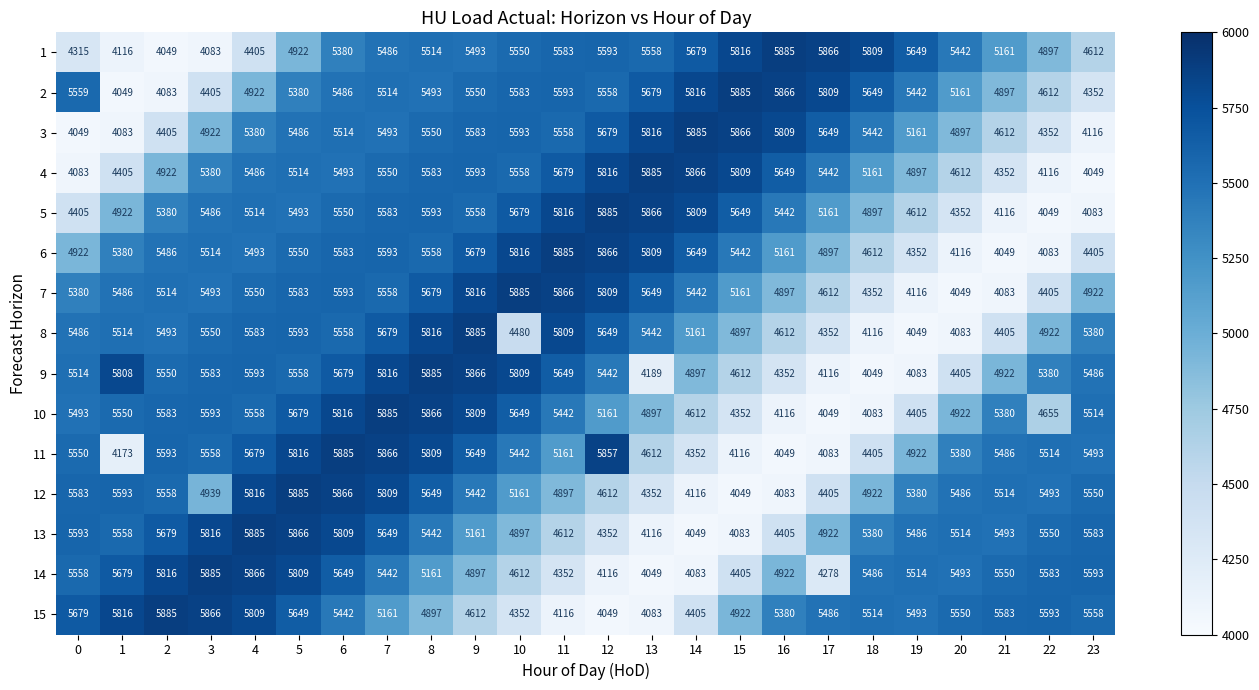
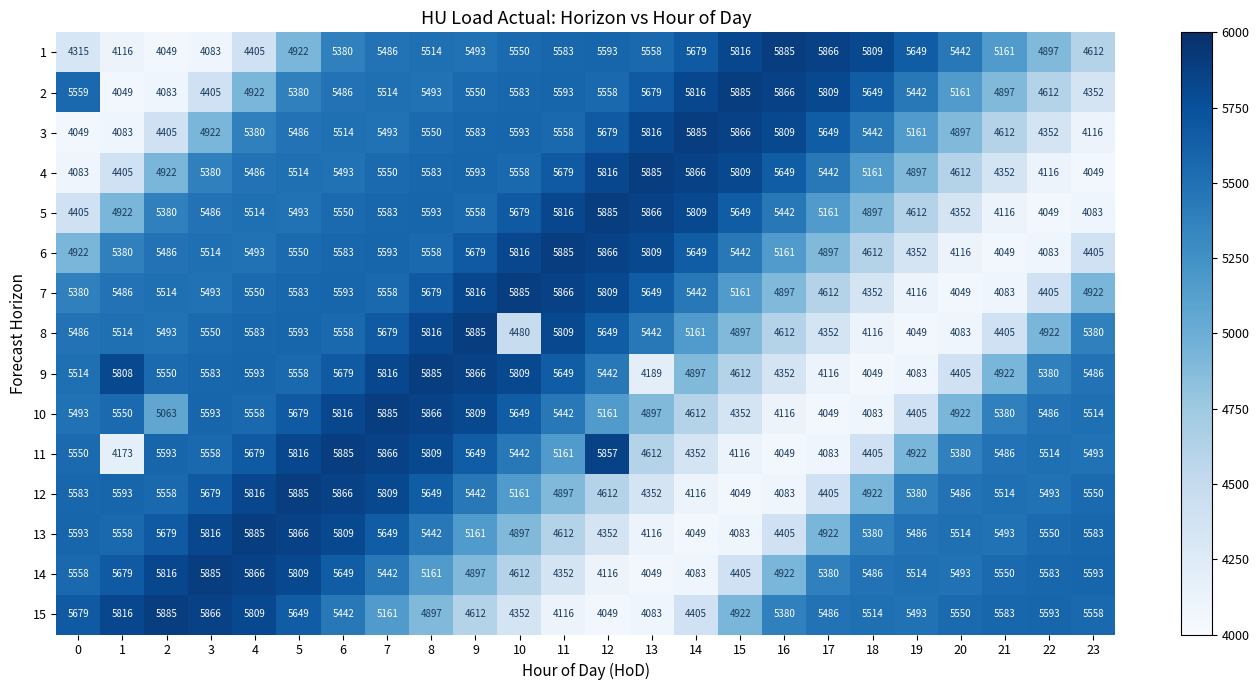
10, 2: 5583 -> 5063
10, 22: 4655 -> 5486
12, 3: 4939 -> 5679
14, 17: 4278 -> 5380
